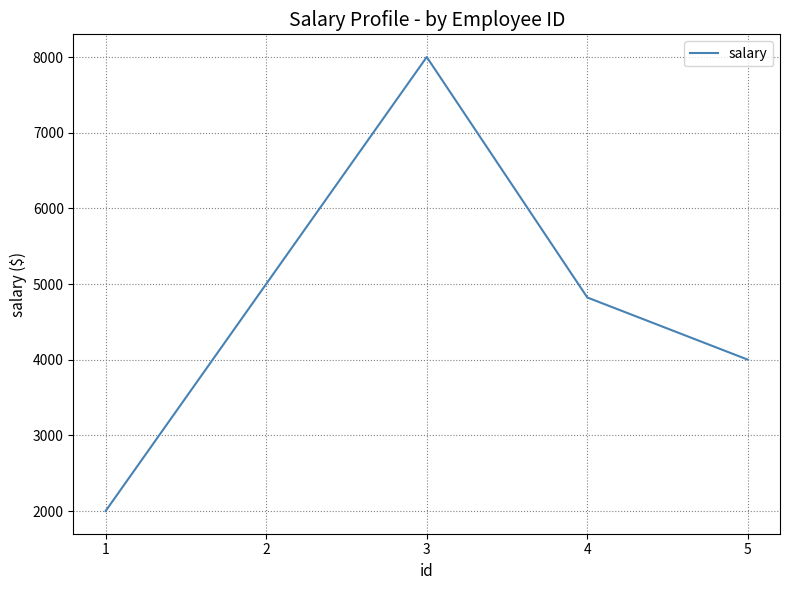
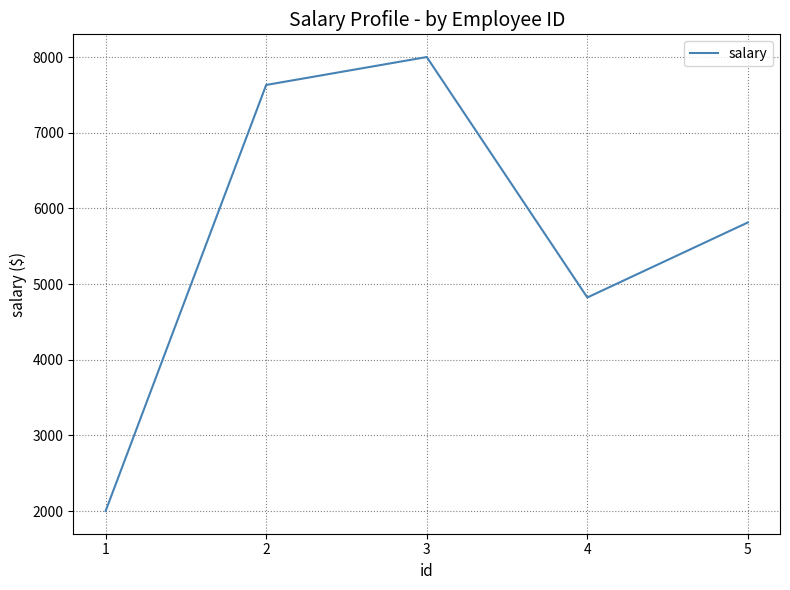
2: 5000 -> 7600
5: 4000 -> 5800
